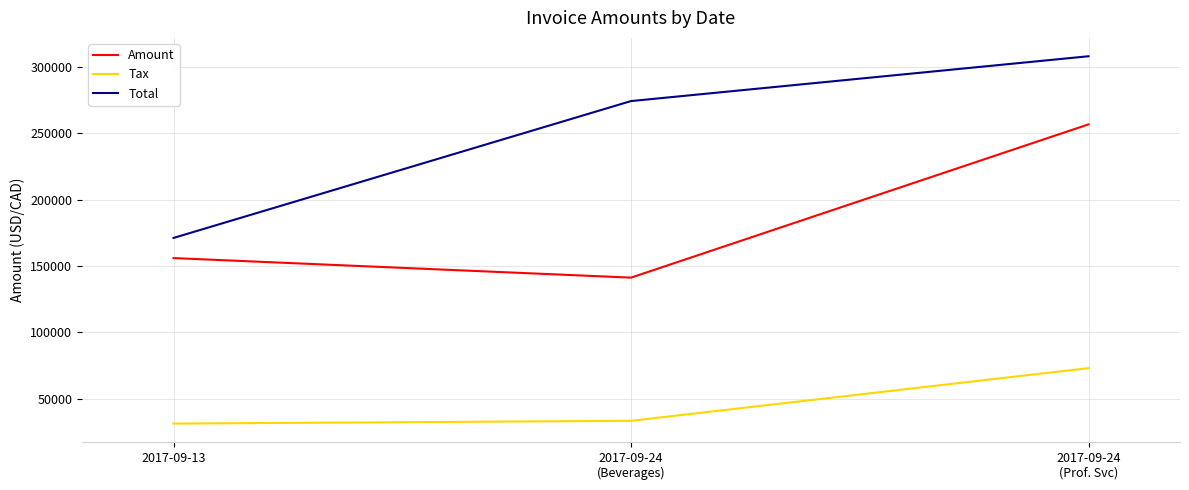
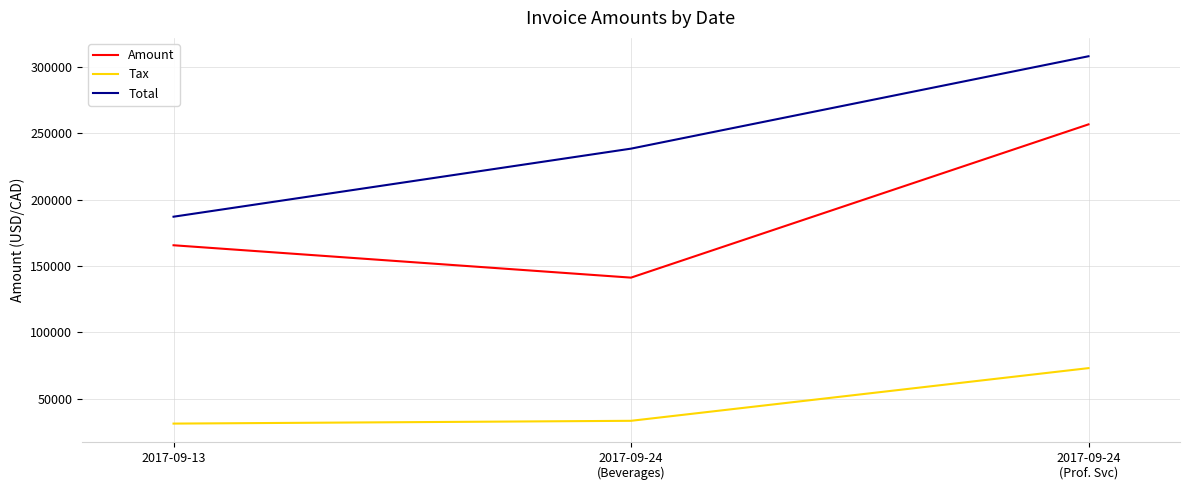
Amount, 2017-09-13: 156000 -> 166000
Total, 2017-09-13: 171000 -> 187000
Total, 2017-09-24 (Beverages): 274000 -> 239000
